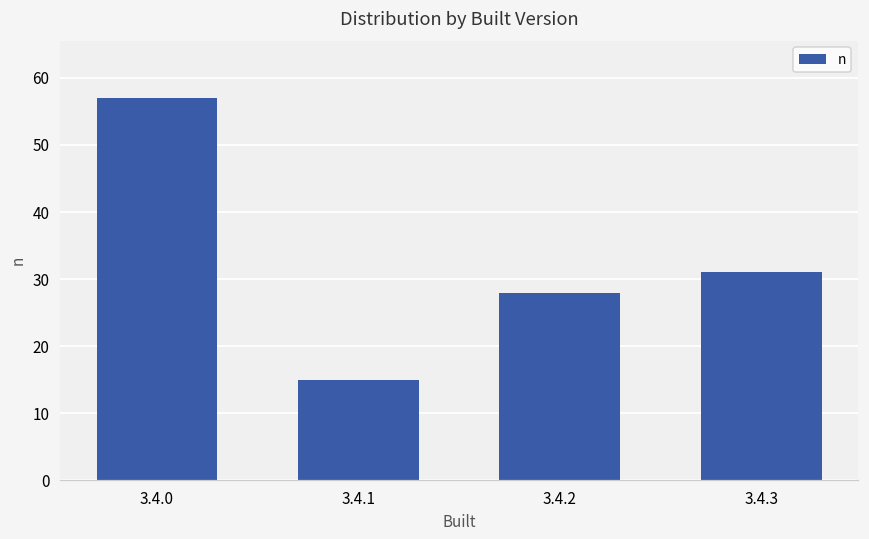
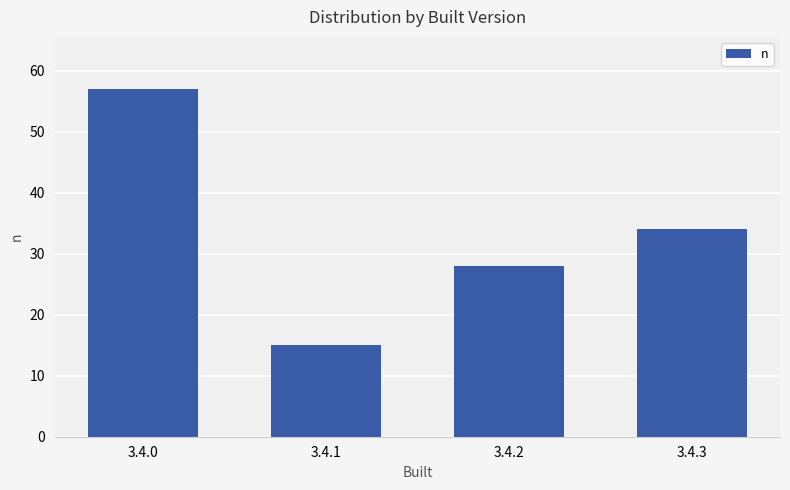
3.4.3: 31 -> 34
